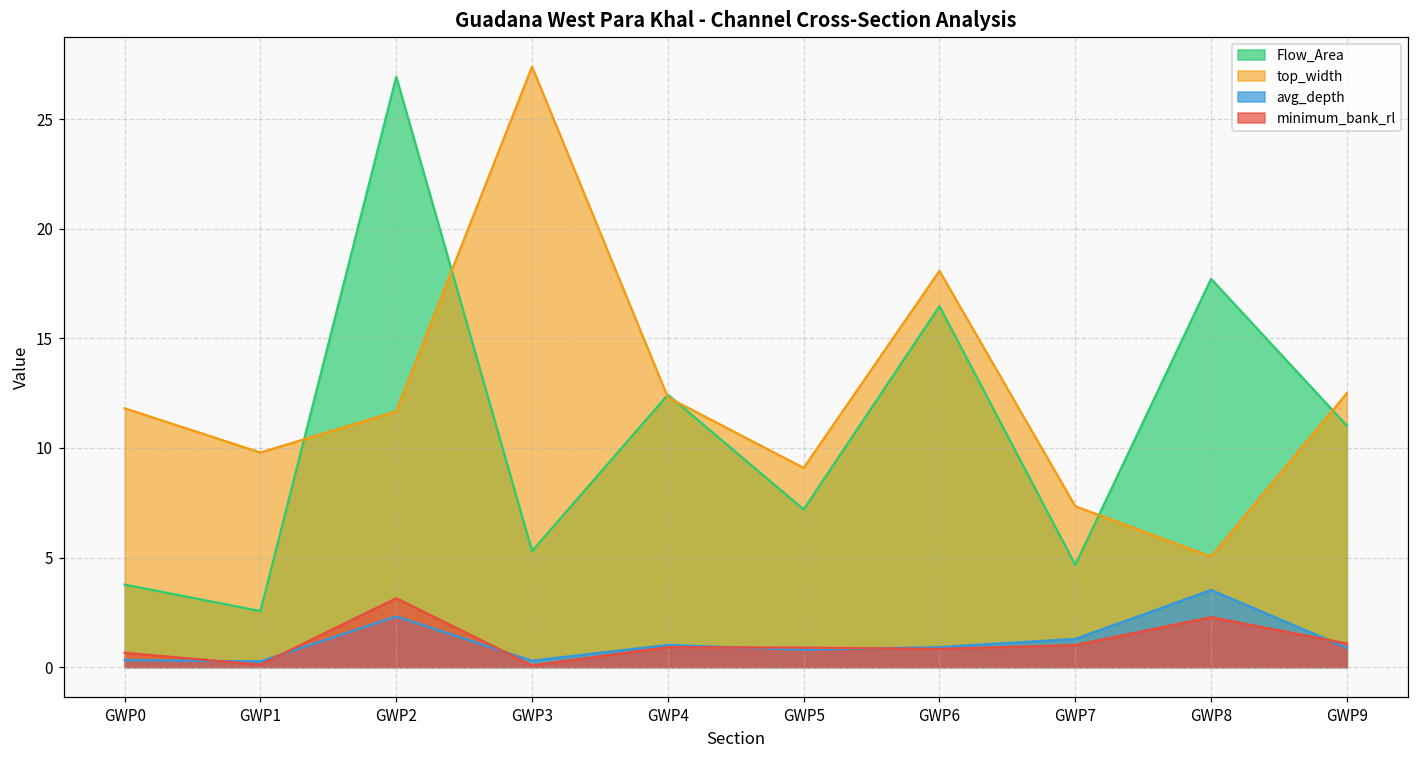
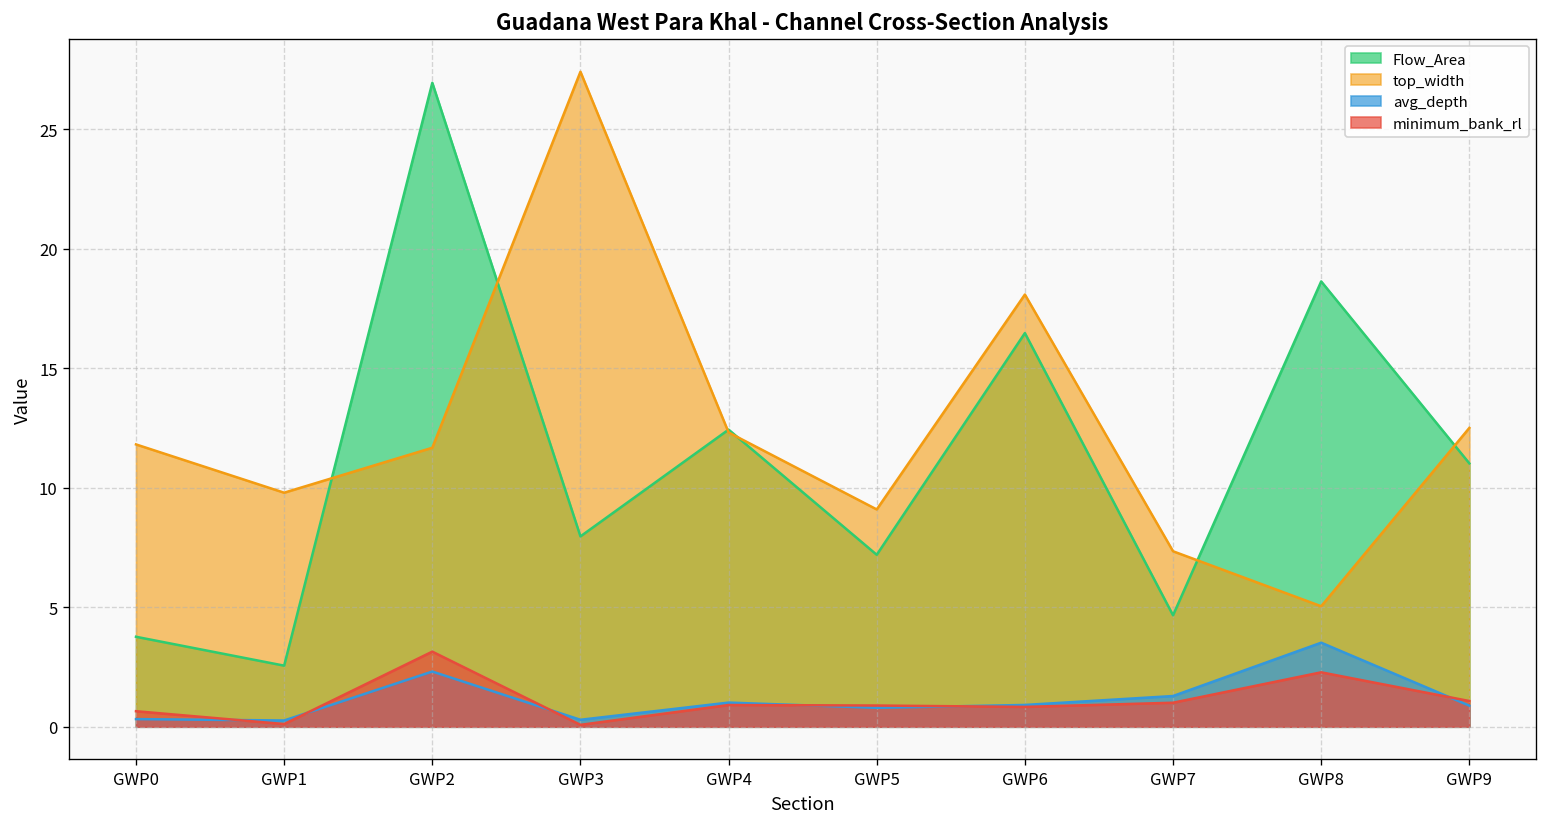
Flow_Area, GWP3: 5.3 -> 8.0
Flow_Area, GWP8: 17.7 -> 18.6
